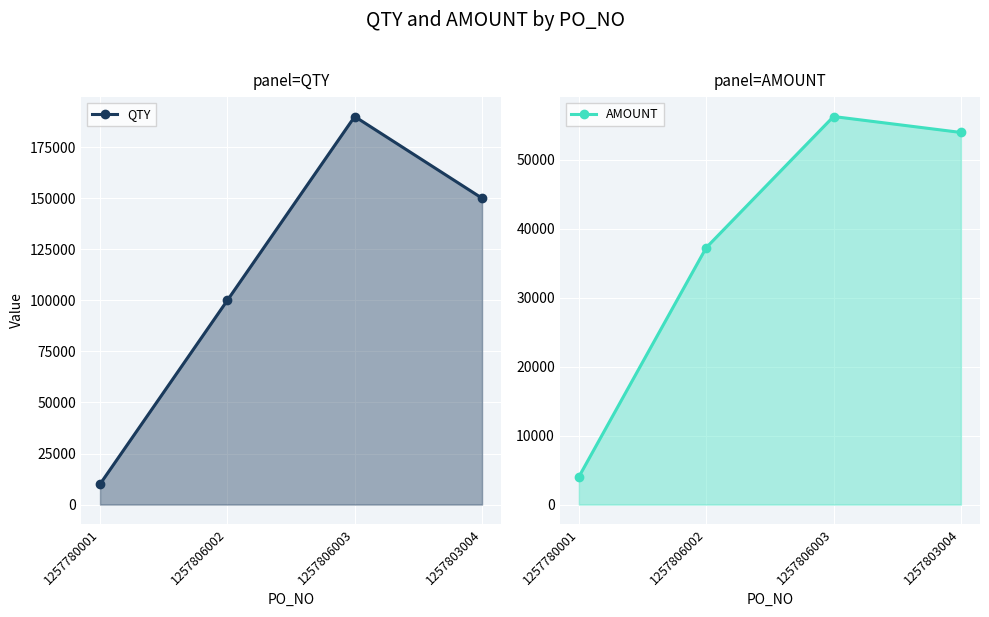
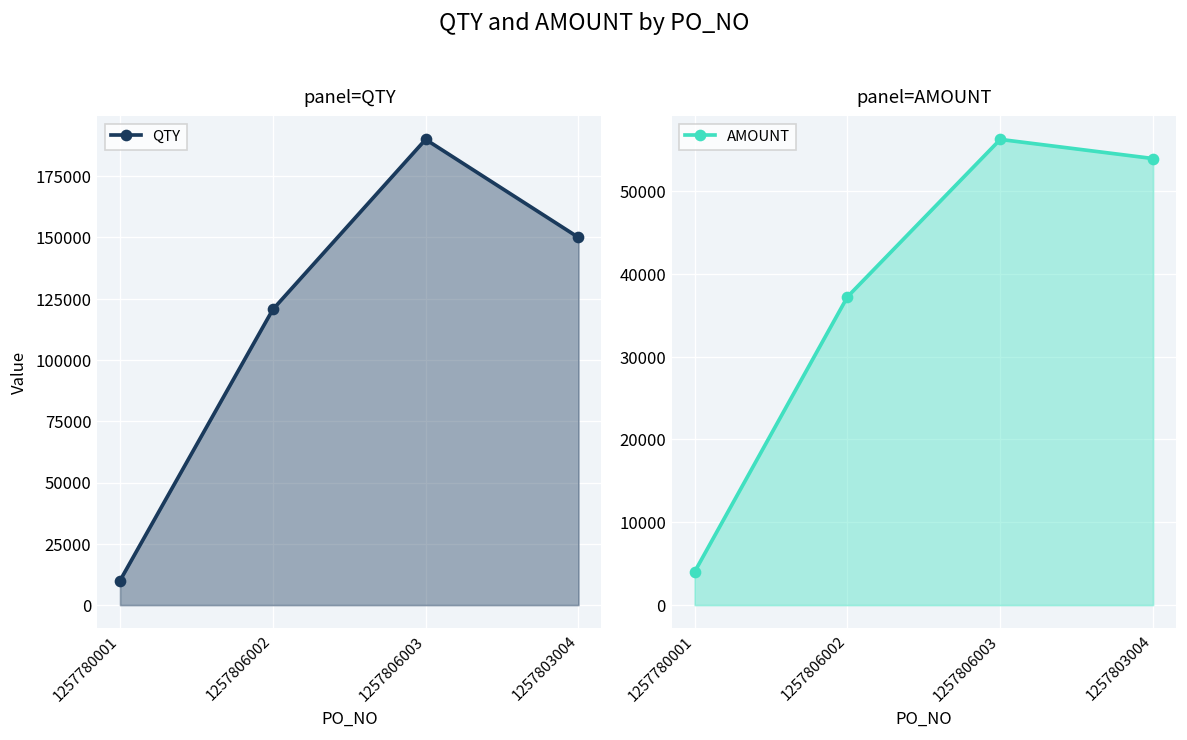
panel=QTY, 1257806002: 100000 -> 121000
